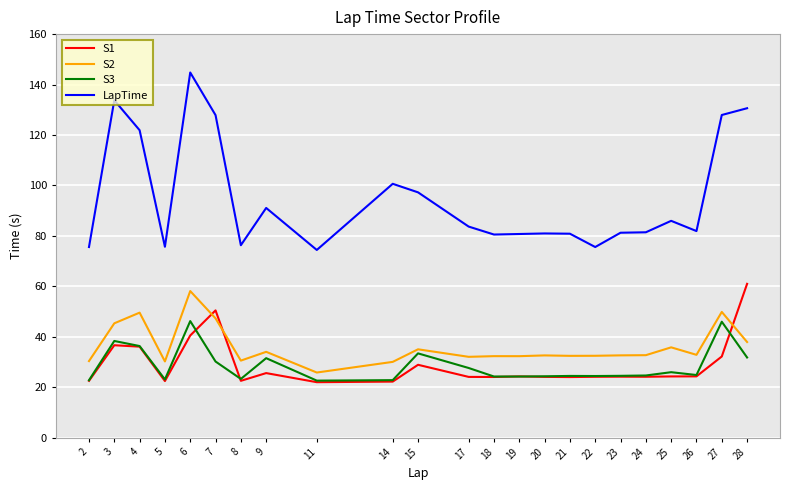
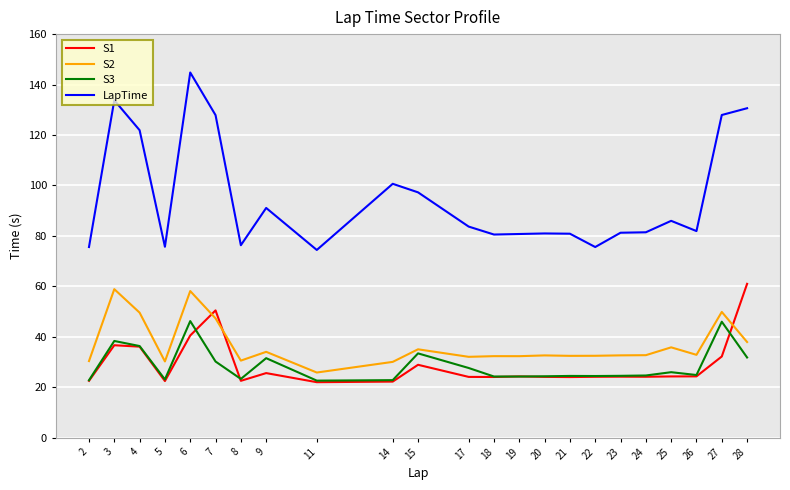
S2, 3: 45 -> 59
